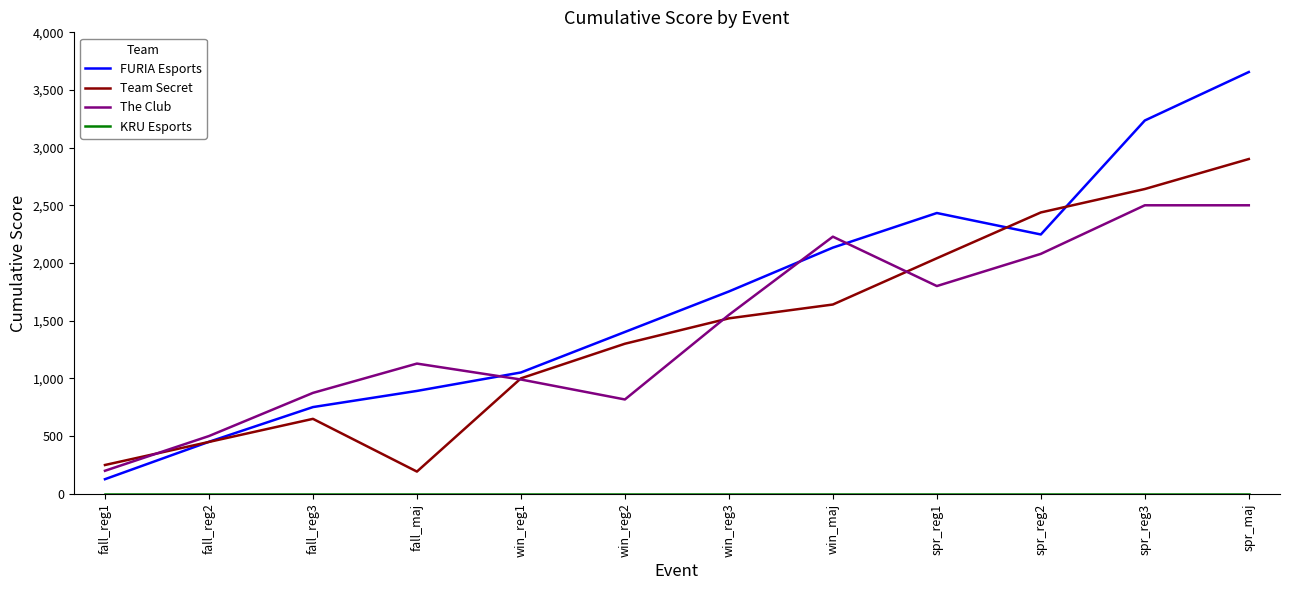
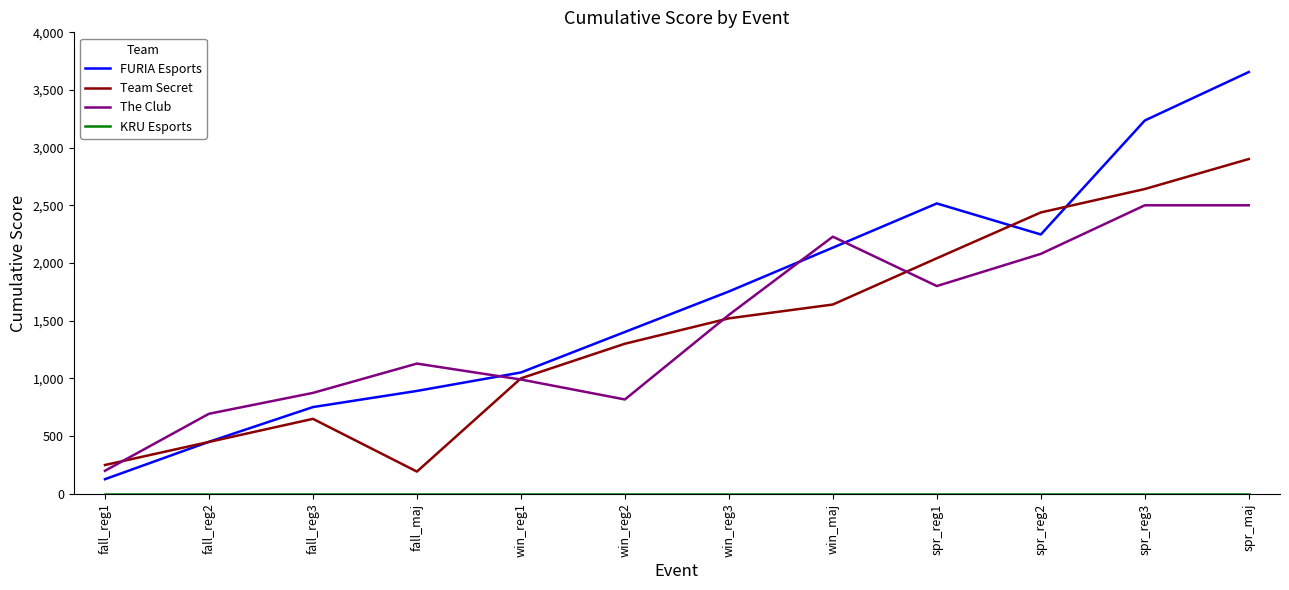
The Club, fall_reg2: 500 -> 690
FURIA Esports, spr_reg1: 2,430 -> 2,520
